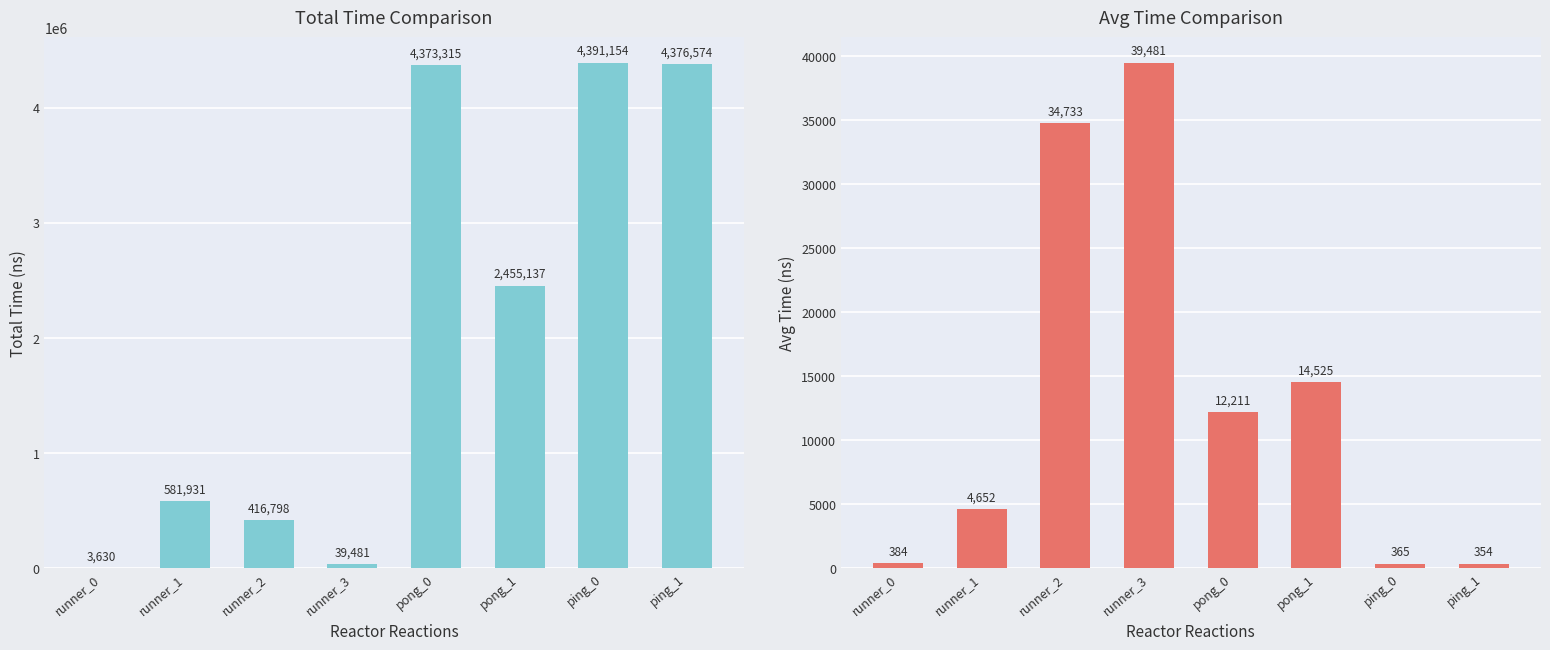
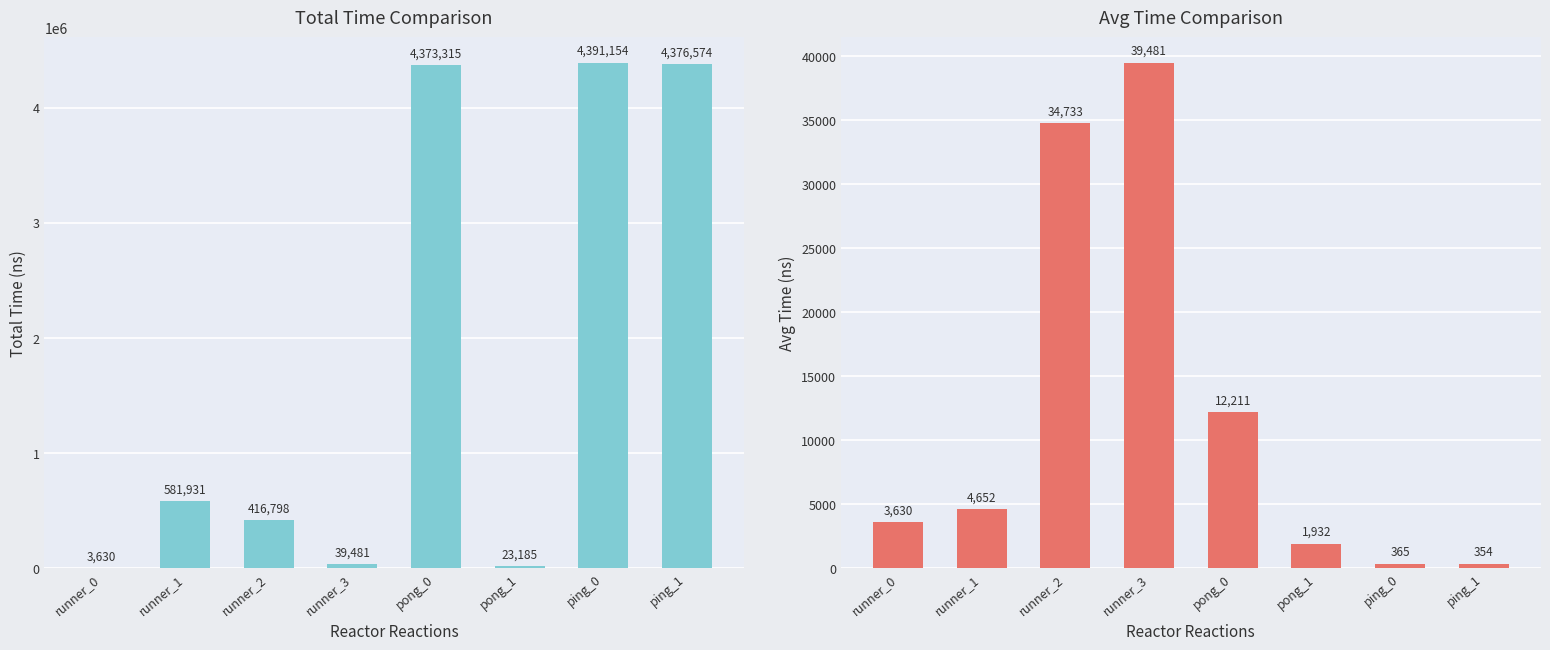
Total Time Comparison, pong_1: 2,455,137 -> 23,185
Avg Time Comparison, runner_0: 384 -> 3,630
Avg Time Comparison, pong_1: 14,525 -> 1,932
